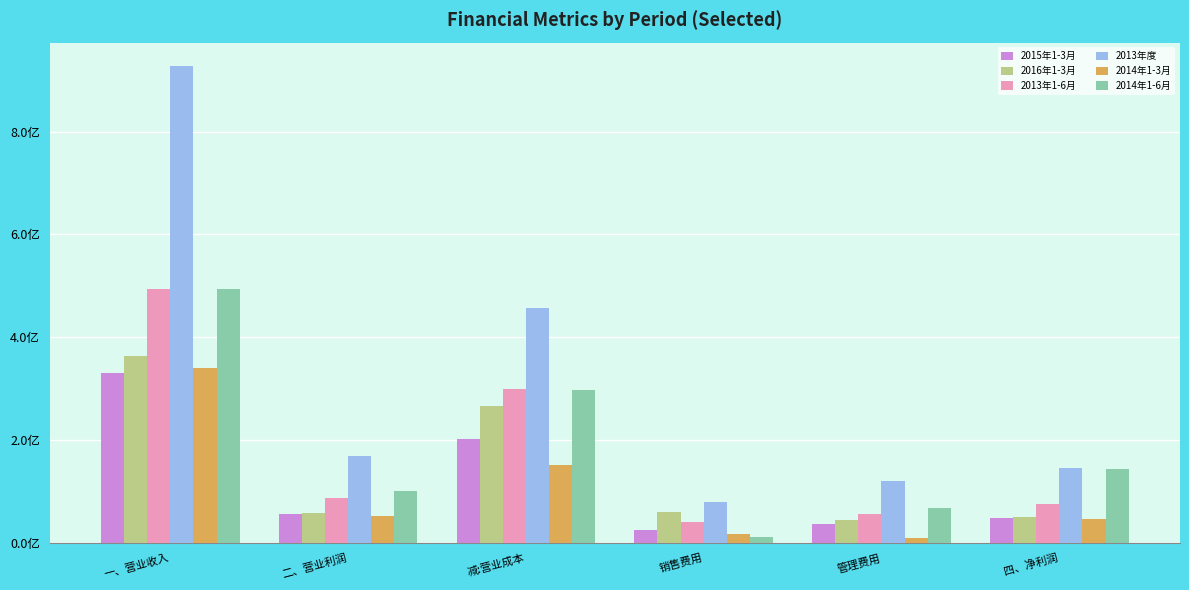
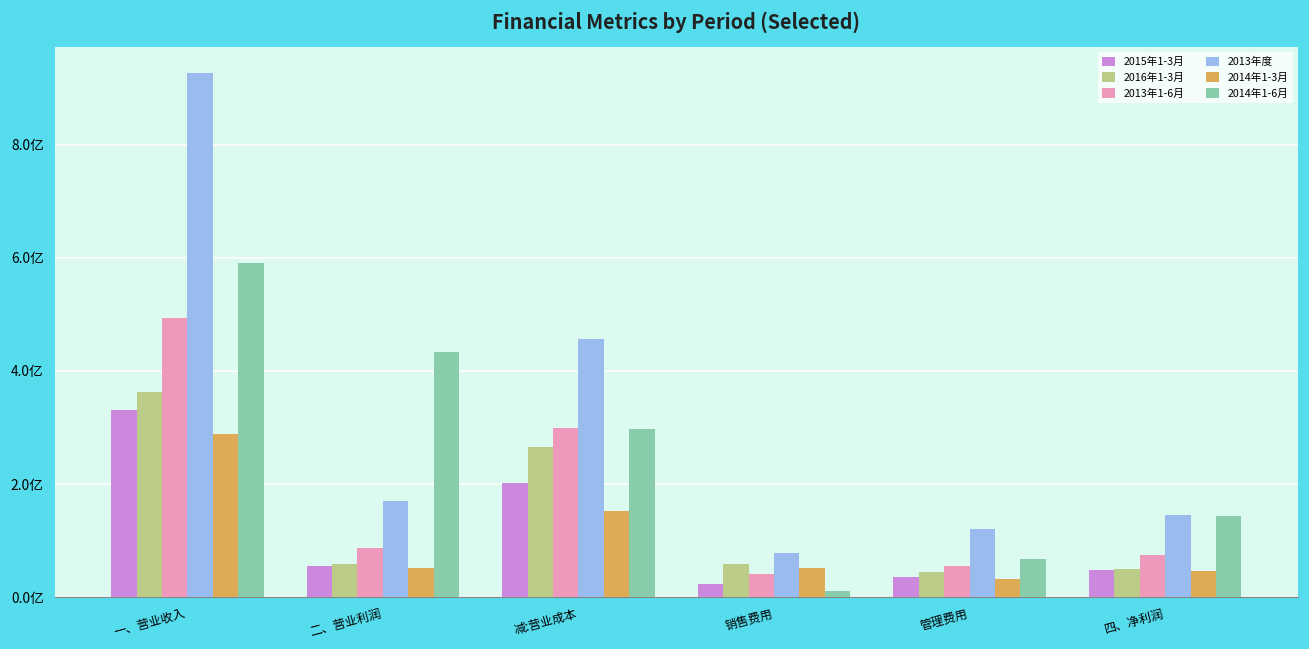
2014年1-3月, 一、营业收入: 3.4亿 -> 2.9亿
2014年1-6月, 一、营业收入: 4.9亿 -> 5.9亿
2014年1-6月, 二、营业利润: 1.0亿 -> 4.3亿
2014年1-3月, 销售费用: 0.2亿 -> 0.5亿
2014年1-3月, 管理费用: 0.1亿 -> 0.3亿
